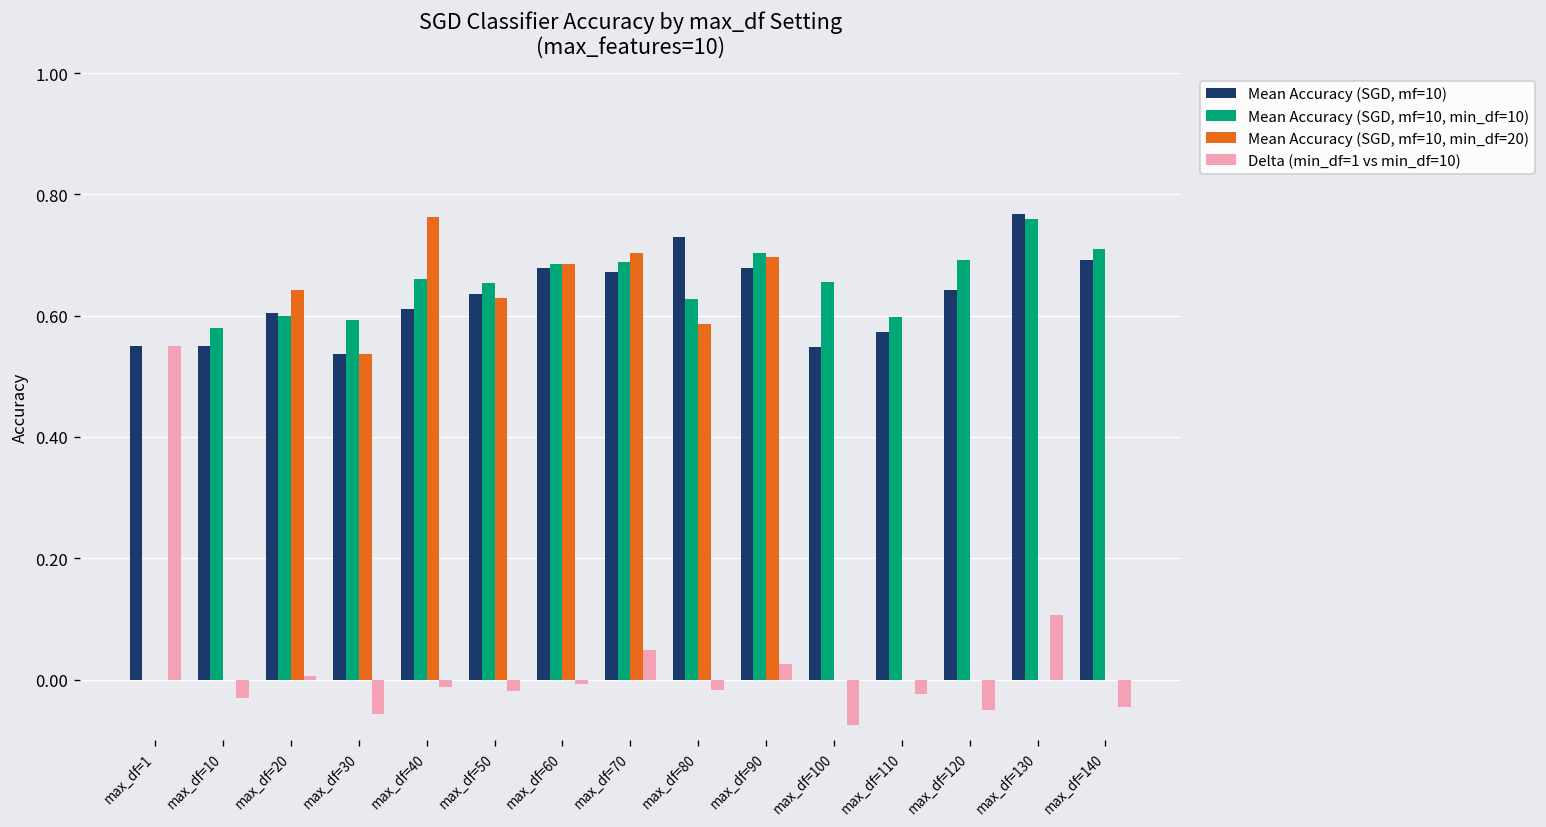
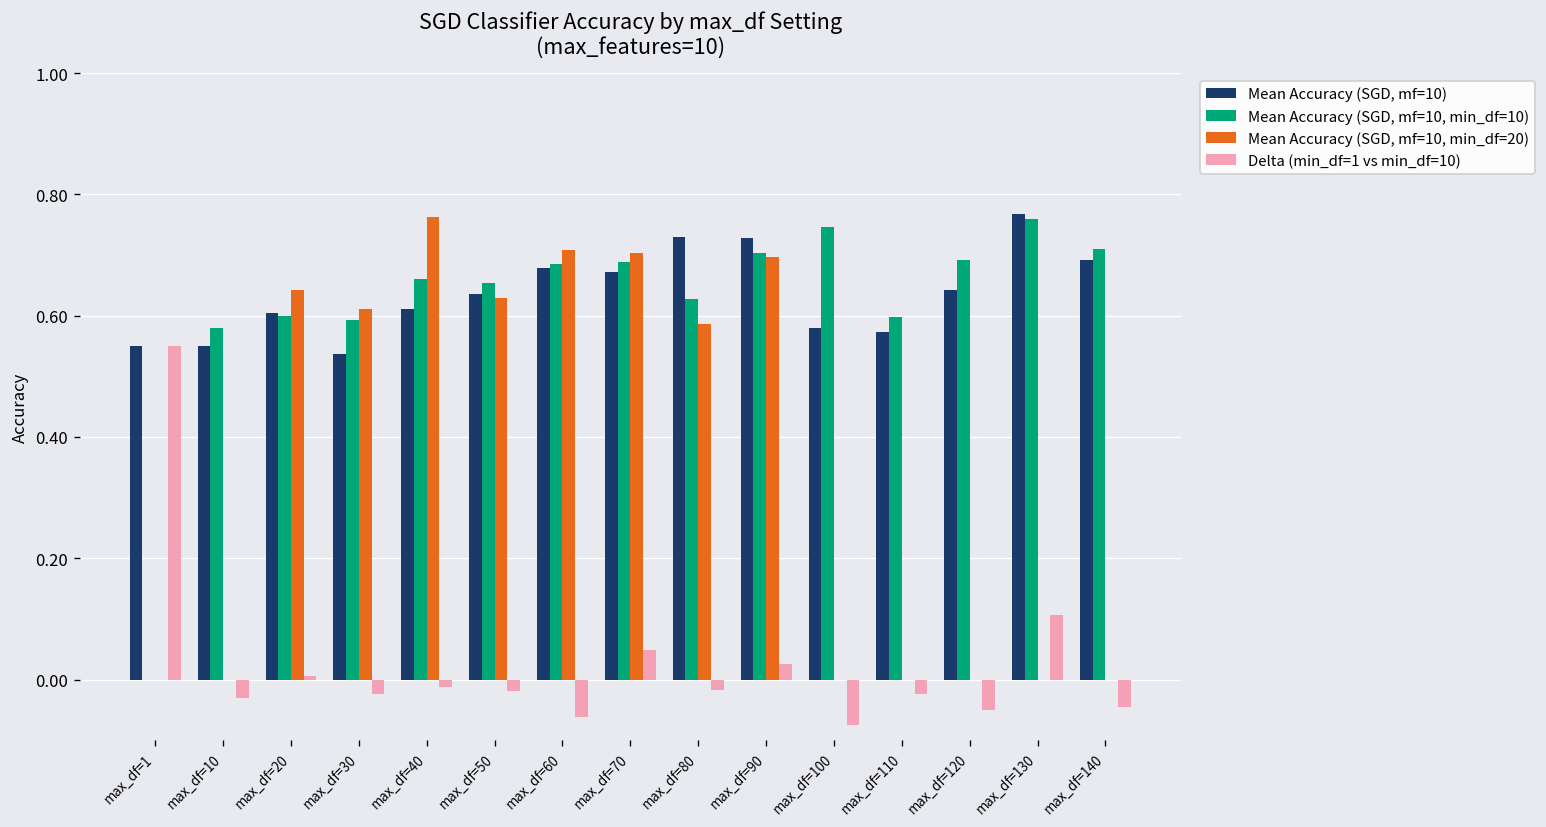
Mean Accuracy (SGD, mf=10, min_df=20), max_df=30: 0.54 -> 0.61
Delta (min_df=1 vs min_df=10), max_df=30: -0.06 -> -0.02
Mean Accuracy (SGD, mf=10, min_df=20), max_df=60: 0.69 -> 0.71
Delta (min_df=1 vs min_df=10), max_df=60: -0.01 -> -0.06
Mean Accuracy (SGD, mf=10), max_df=90: 0.68 -> 0.73
Mean Accuracy (SGD, mf=10), max_df=100: 0.55 -> 0.58
Mean Accuracy (SGD, mf=10, min_df=10), max_df=100: 0.65 -> 0.75
